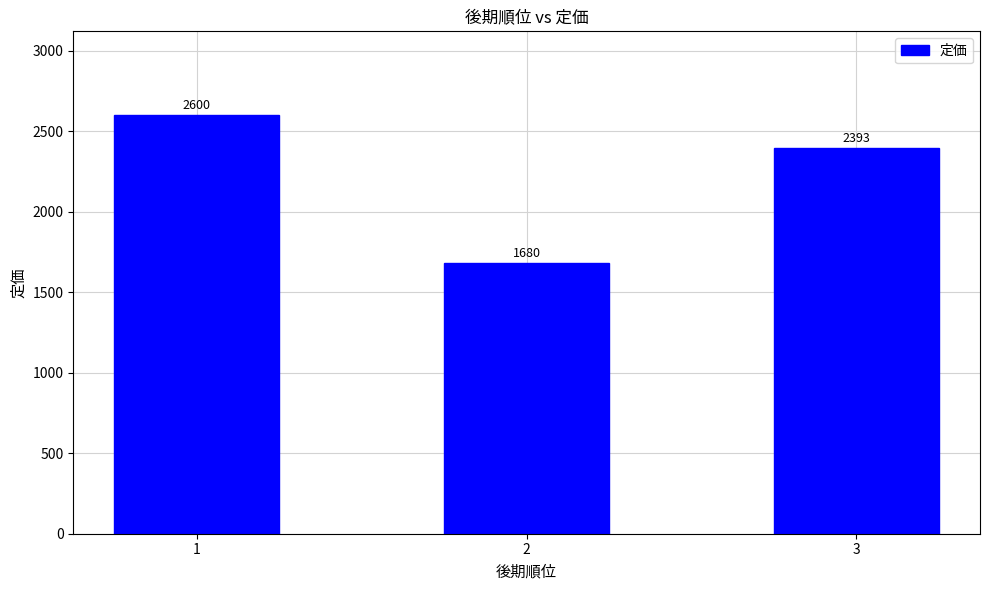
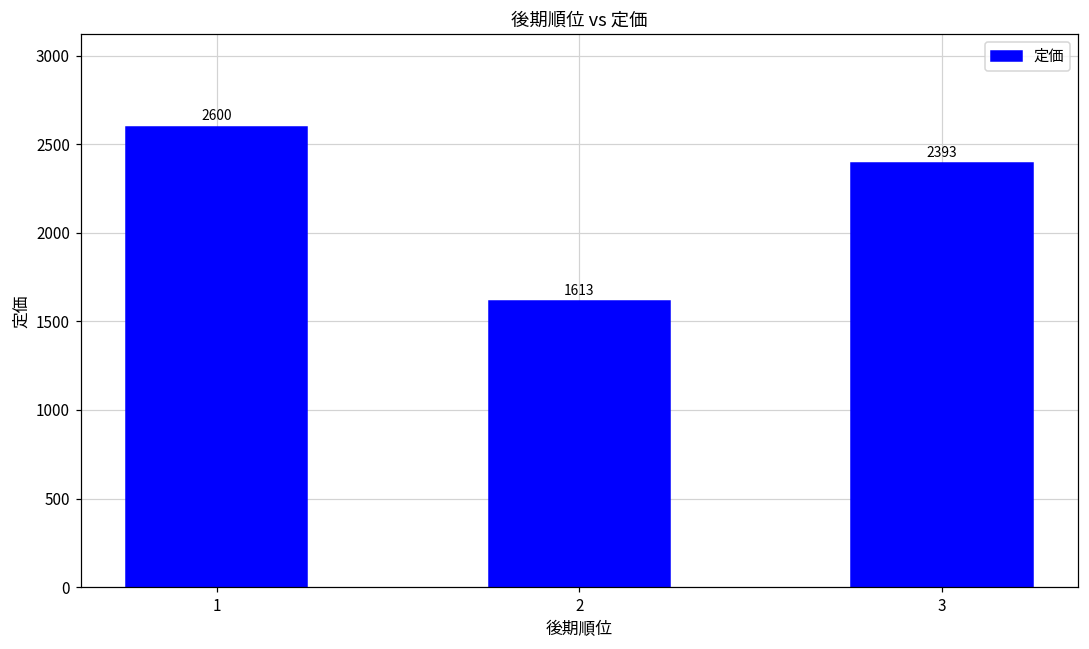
2: 1680 -> 1613
